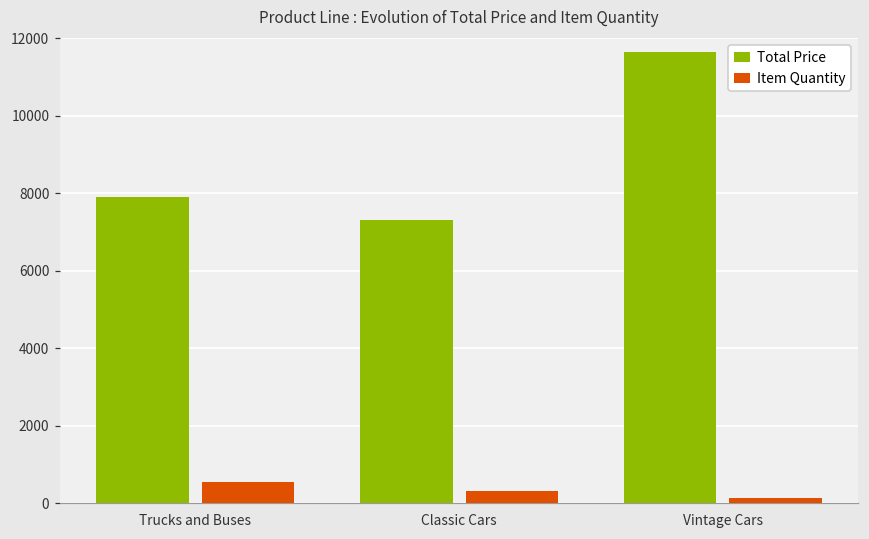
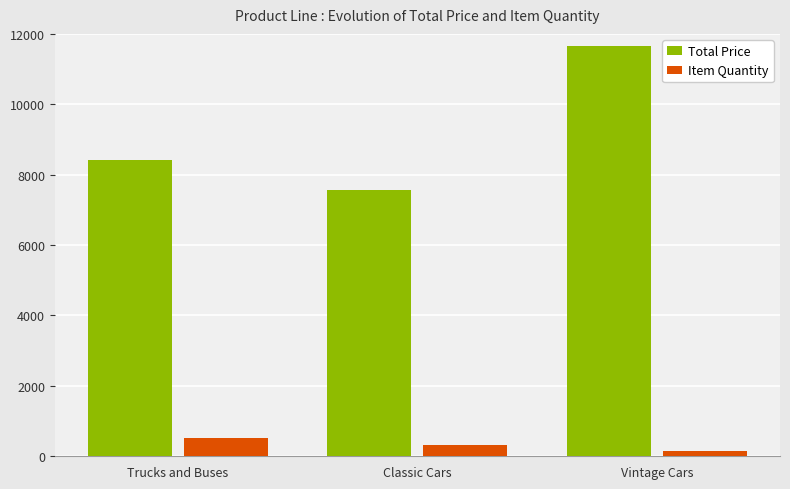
Total Price, Trucks and Buses: 7900 -> 8400
Total Price, Classic Cars: 7300 -> 7600
